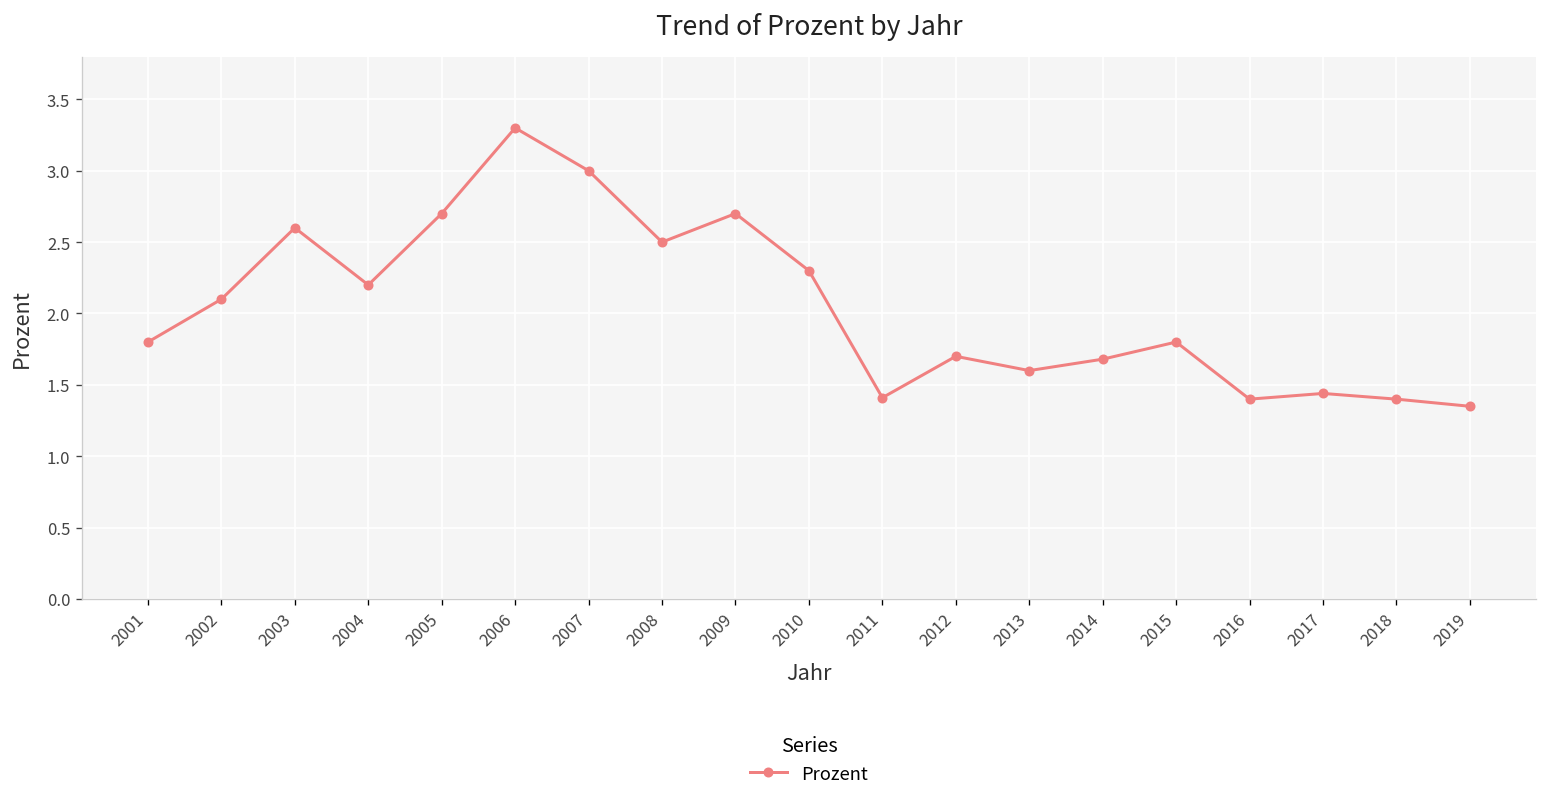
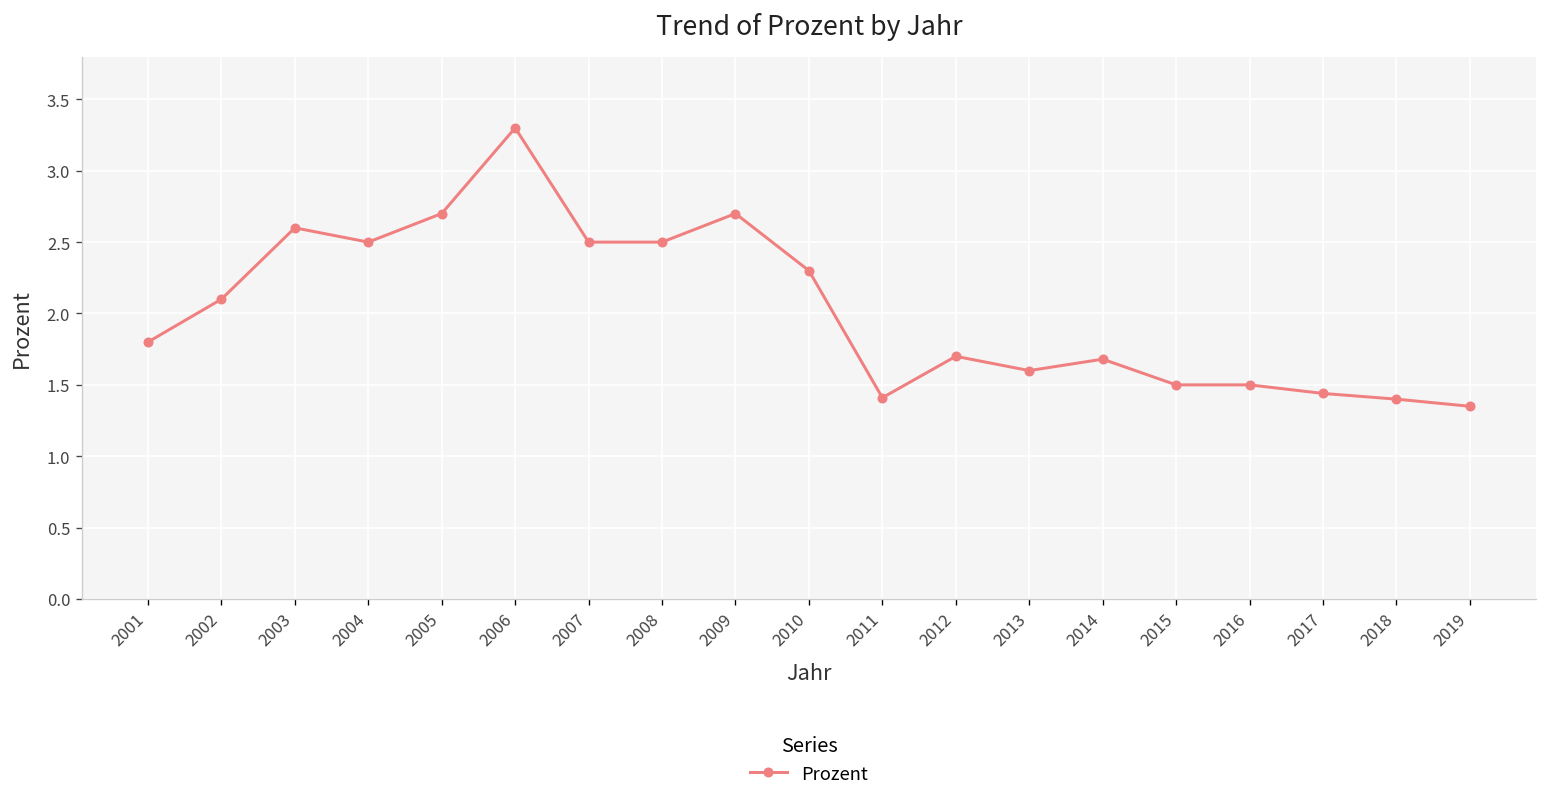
2004: 2.2 -> 2.5
2007: 3.0 -> 2.5
2015: 1.8 -> 1.5
2016: 1.4 -> 1.5
